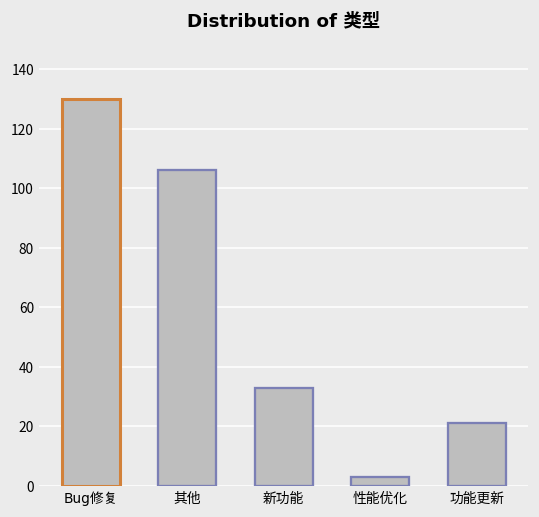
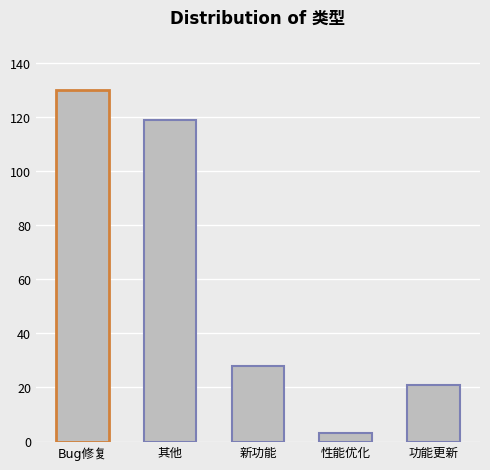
其他: 106 -> 119
新功能: 33 -> 28
